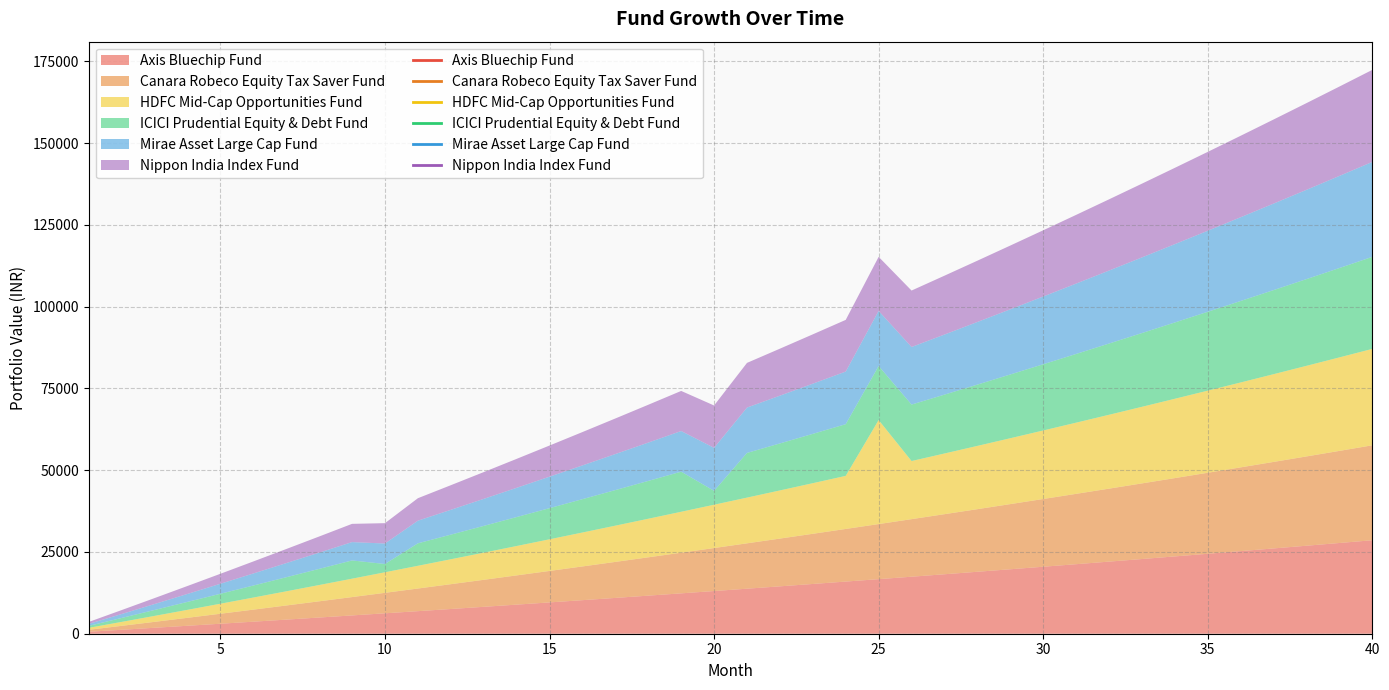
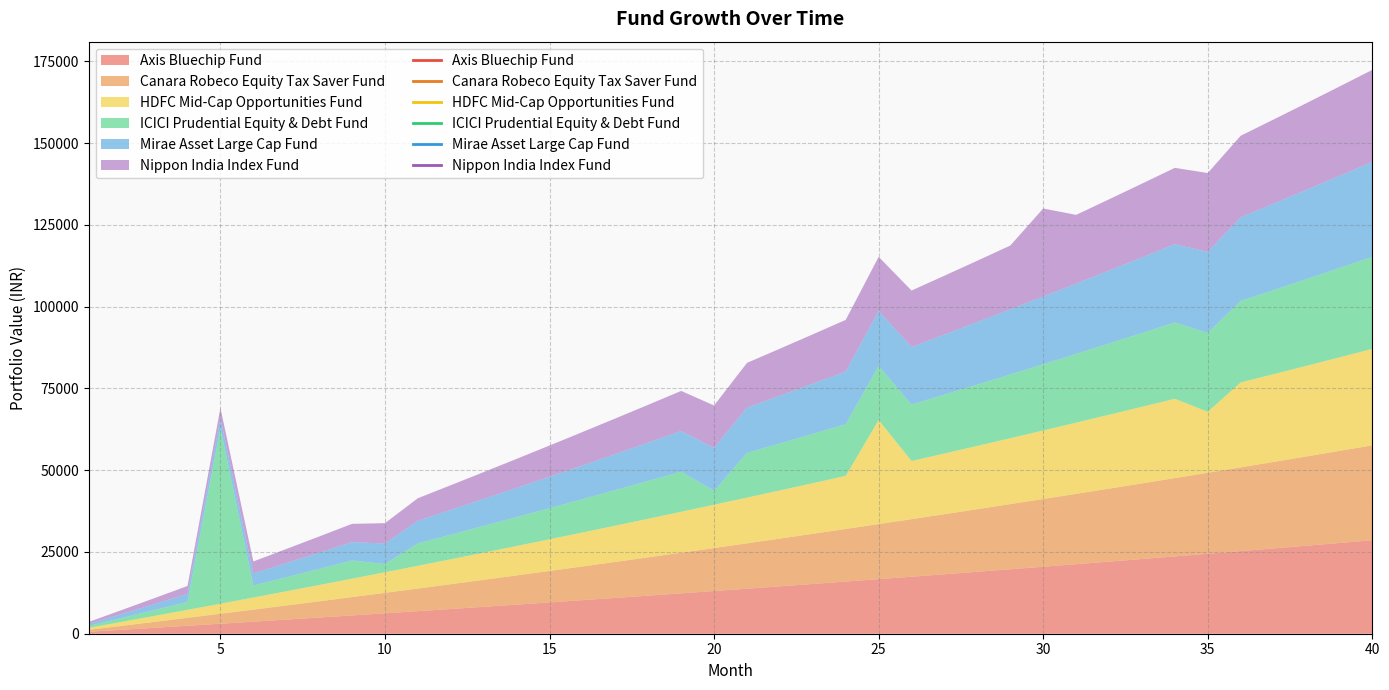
ICICI Prudential Equity & Debt Fund, 5: 3000 -> 54000
Nippon India Index Fund, 30: 20000 -> 27000
HDFC Mid-Cap Opportunities Fund, 35: 25000 -> 19000
